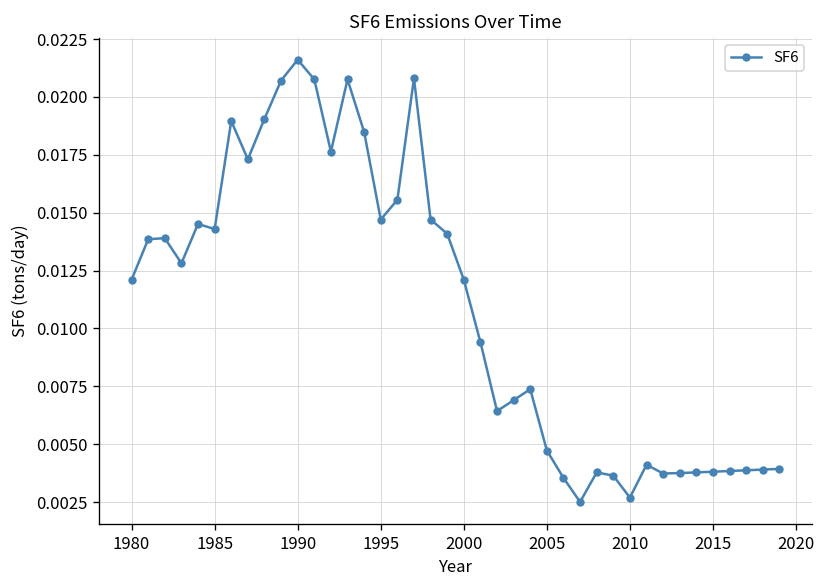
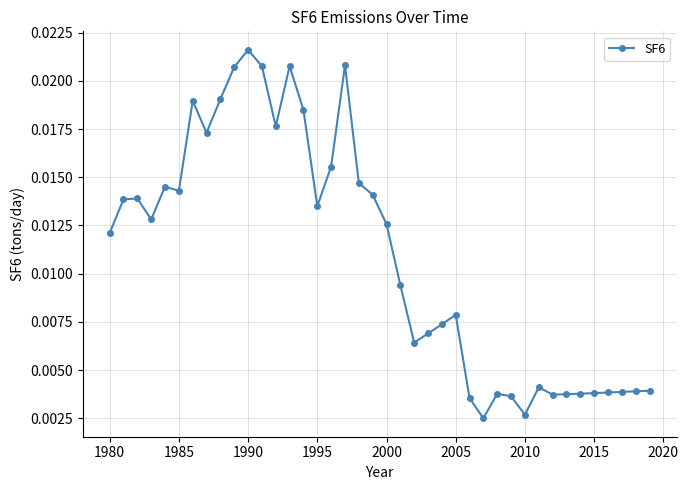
1995: 0.0147 -> 0.0135
2000: 0.0121 -> 0.0126
2005: 0.0047 -> 0.0079
